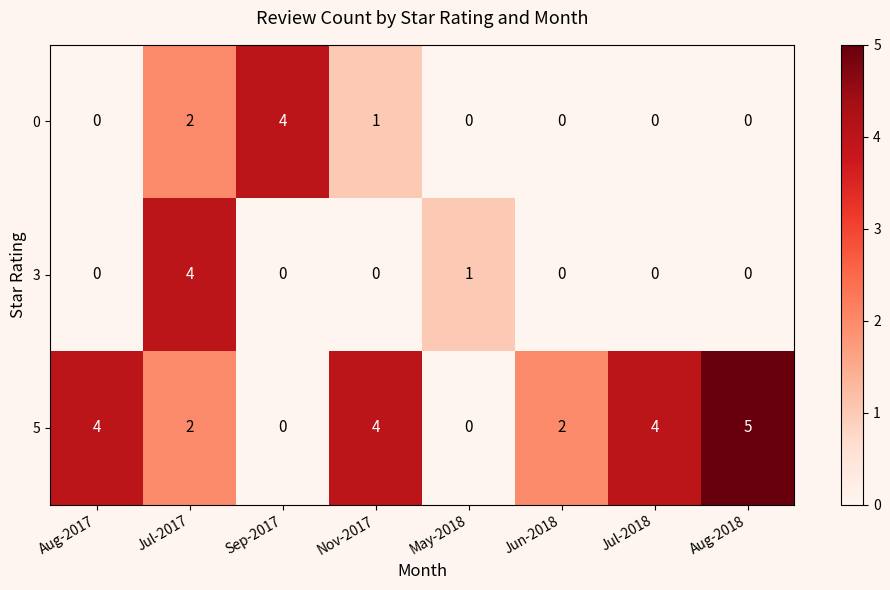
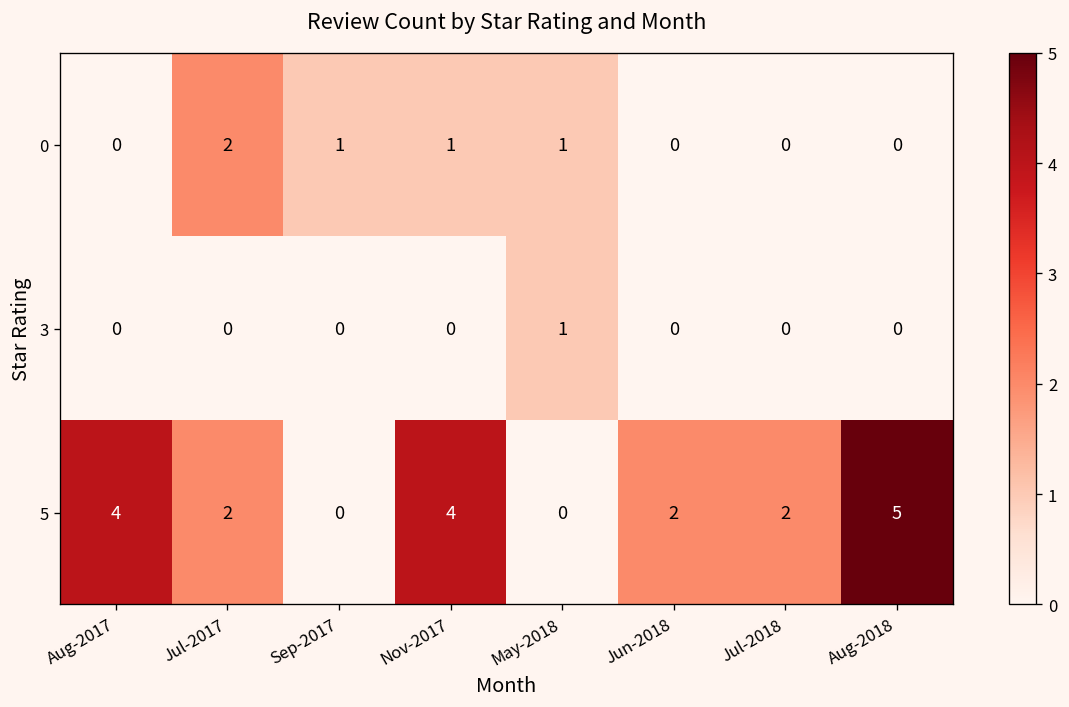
0, Sep-2017: 4 -> 1
0, May-2018: 0 -> 1
3, Jul-2017: 4 -> 0
5, Jul-2018: 4 -> 2
